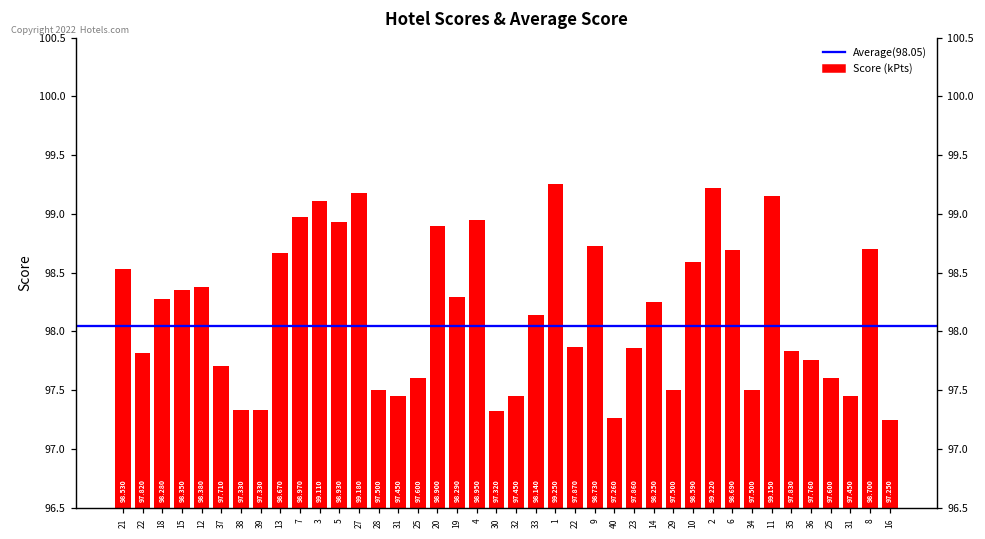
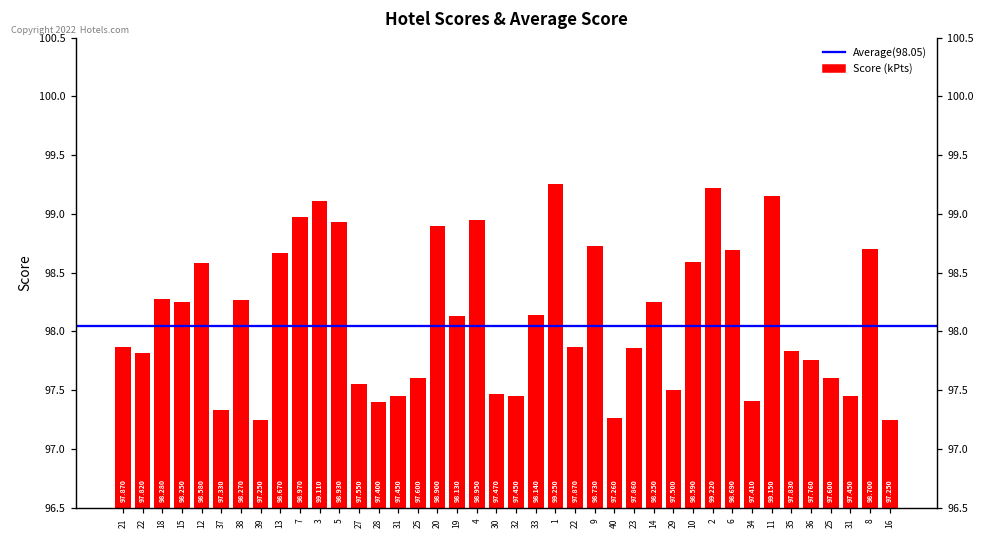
21: 98.530 -> 97.870
15: 98.350 -> 98.250
12: 98.380 -> 98.580
37: 97.710 -> 97.330
38: 97.330 -> 98.270
39: 97.330 -> 97.250
27: 99.180 -> 97.550
28: 97.500 -> 97.400
19: 98.290 -> 98.130
30: 97.320 -> 97.470
34: 97.500 -> 97.410
